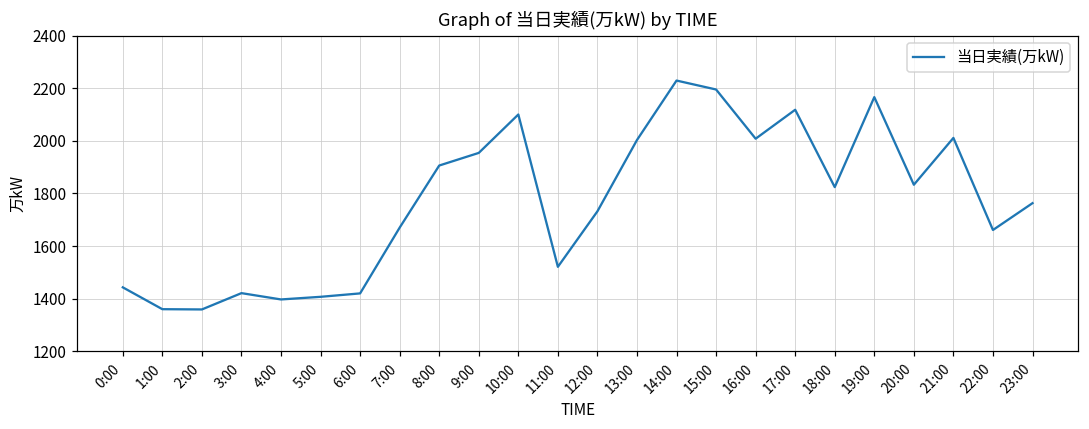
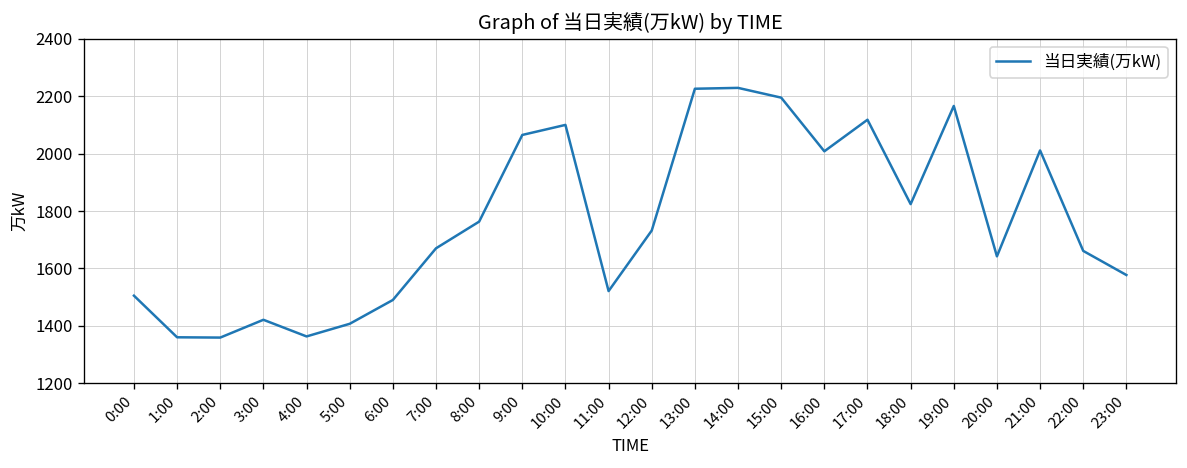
0:00: 1440 -> 1510
4:00: 1400 -> 1360
6:00: 1420 -> 1490
8:00: 1910 -> 1760
9:00: 1950 -> 2070
13:00: 2000 -> 2230
20:00: 1830 -> 1640
23:00: 1760 -> 1580
